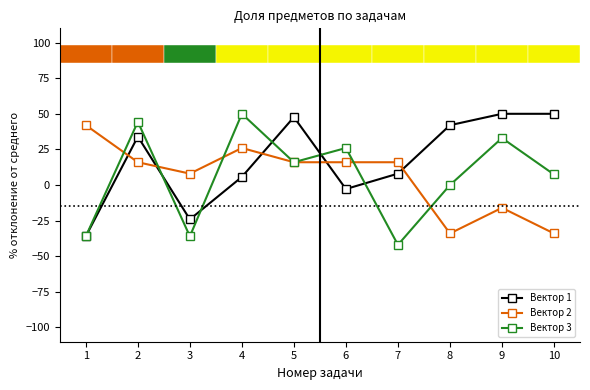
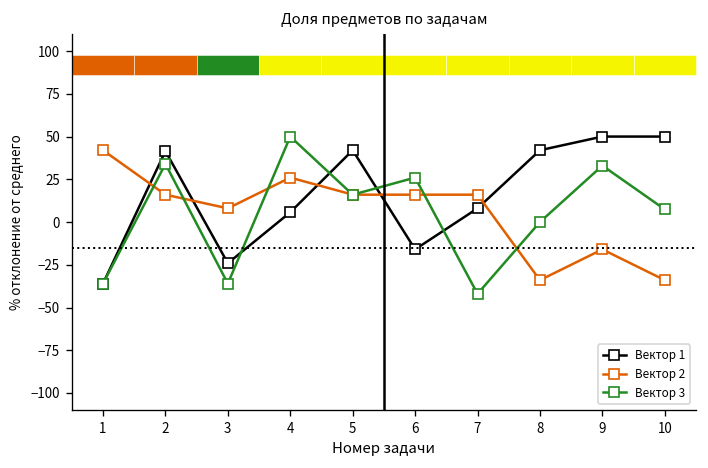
Вектор 1, 2: 34 -> 42
Вектор 3, 2: 44 -> 34
Вектор 1, 5: 48 -> 42
Вектор 1, 6: -3 -> -16
